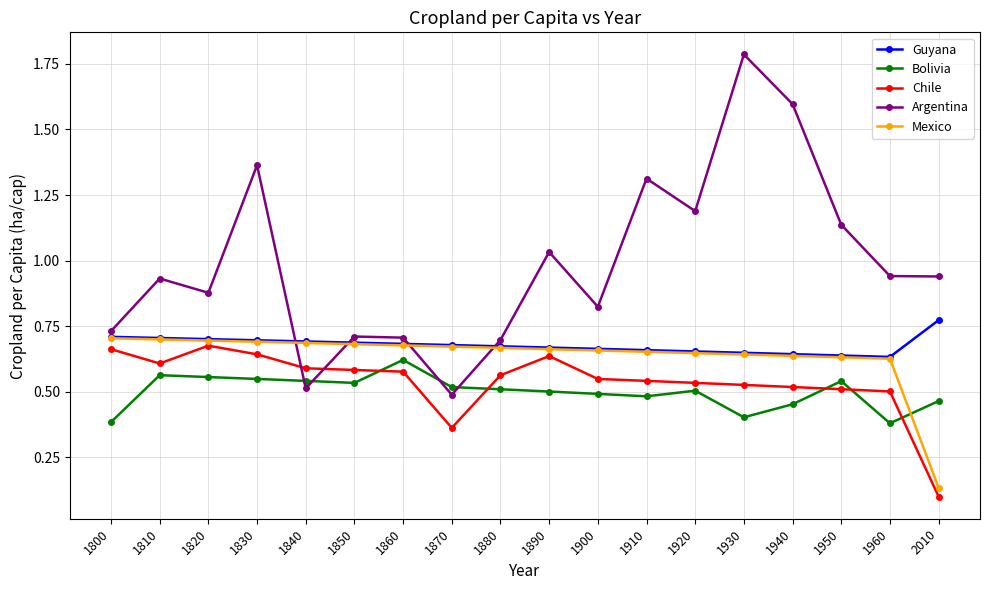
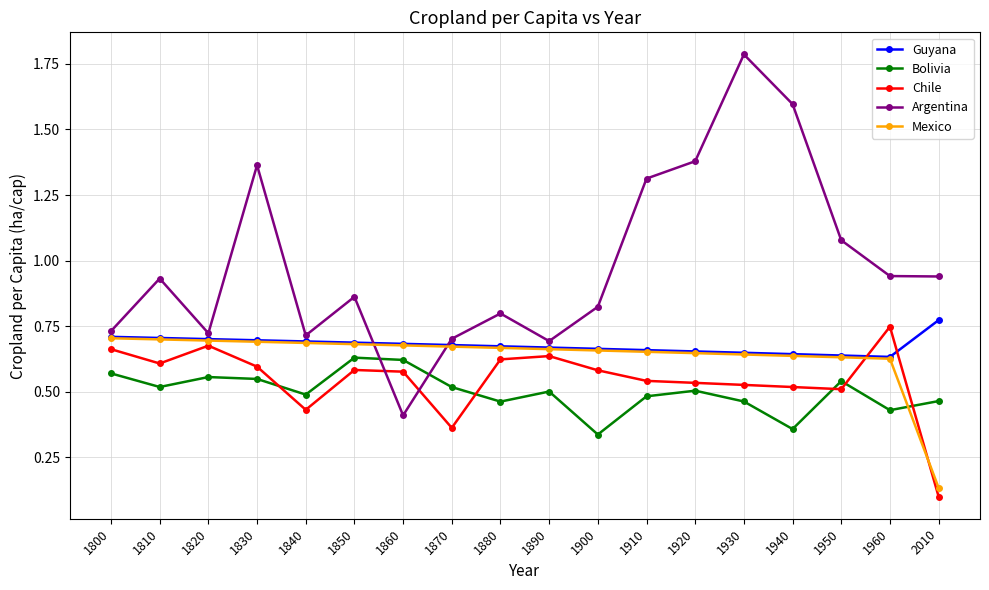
Bolivia, 1800: 0.38 -> 0.57
Bolivia, 1810: 0.56 -> 0.52
Argentina, 1820: 0.88 -> 0.72
Chile, 1830: 0.64 -> 0.60
Bolivia, 1840: 0.54 -> 0.49
Chile, 1840: 0.59 -> 0.43
Argentina, 1840: 0.51 -> 0.72
Bolivia, 1850: 0.53 -> 0.63
Argentina, 1850: 0.71 -> 0.86
Argentina, 1860: 0.71 -> 0.41
Argentina, 1870: 0.49 -> 0.70
Bolivia, 1880: 0.51 -> 0.46
Chile, 1880: 0.56 -> 0.62
Argentina, 1880: 0.70 -> 0.80
Argentina, 1890: 1.03 -> 0.69
Bolivia, 1900: 0.49 -> 0.34
Chile, 1900: 0.55 -> 0.58
Argentina, 1920: 1.19 -> 1.38
Bolivia, 1930: 0.40 -> 0.46
Bolivia, 1940: 0.45 -> 0.36
Argentina, 1950: 1.14 -> 1.08
Bolivia, 1960: 0.38 -> 0.43
Chile, 1960: 0.50 -> 0.75
